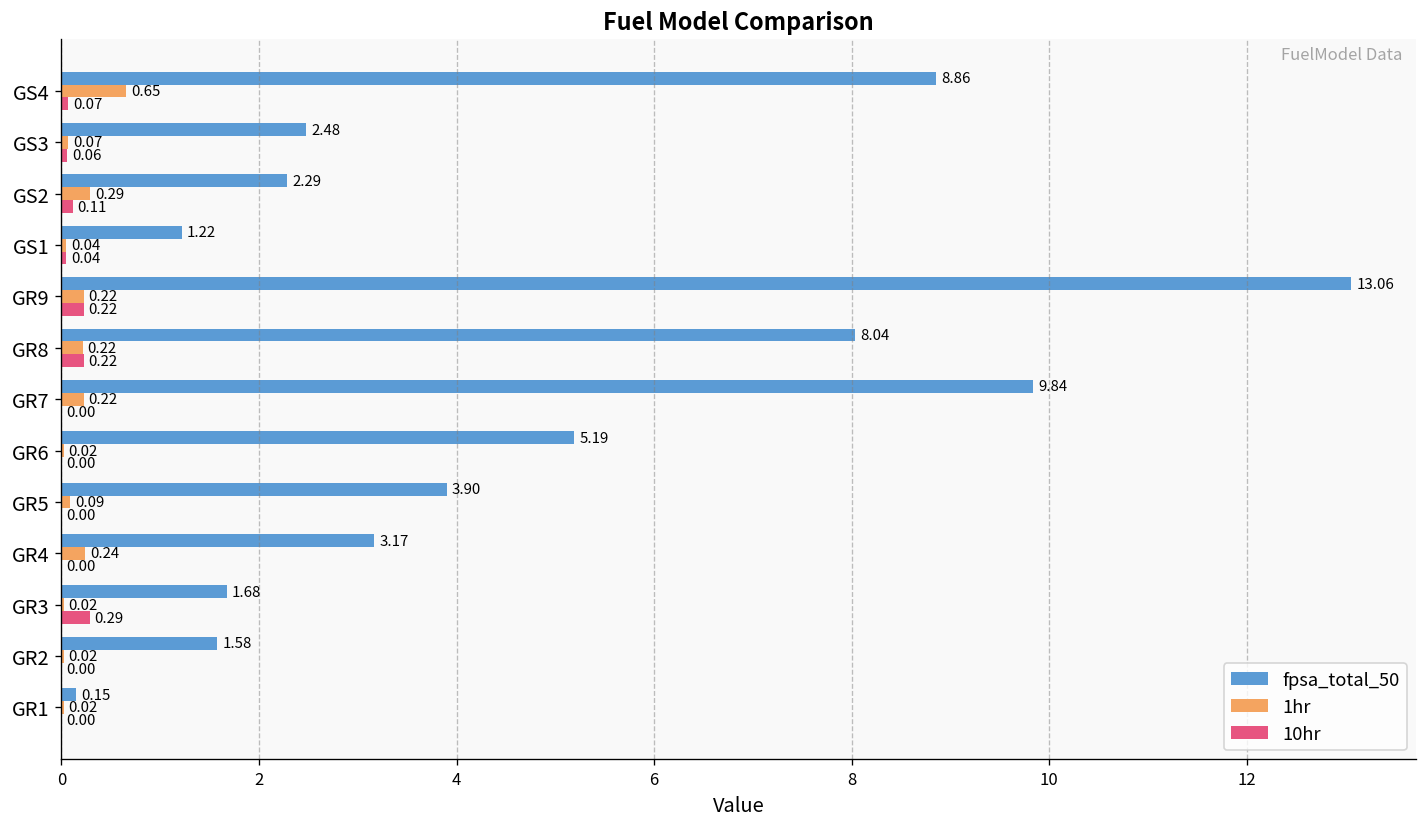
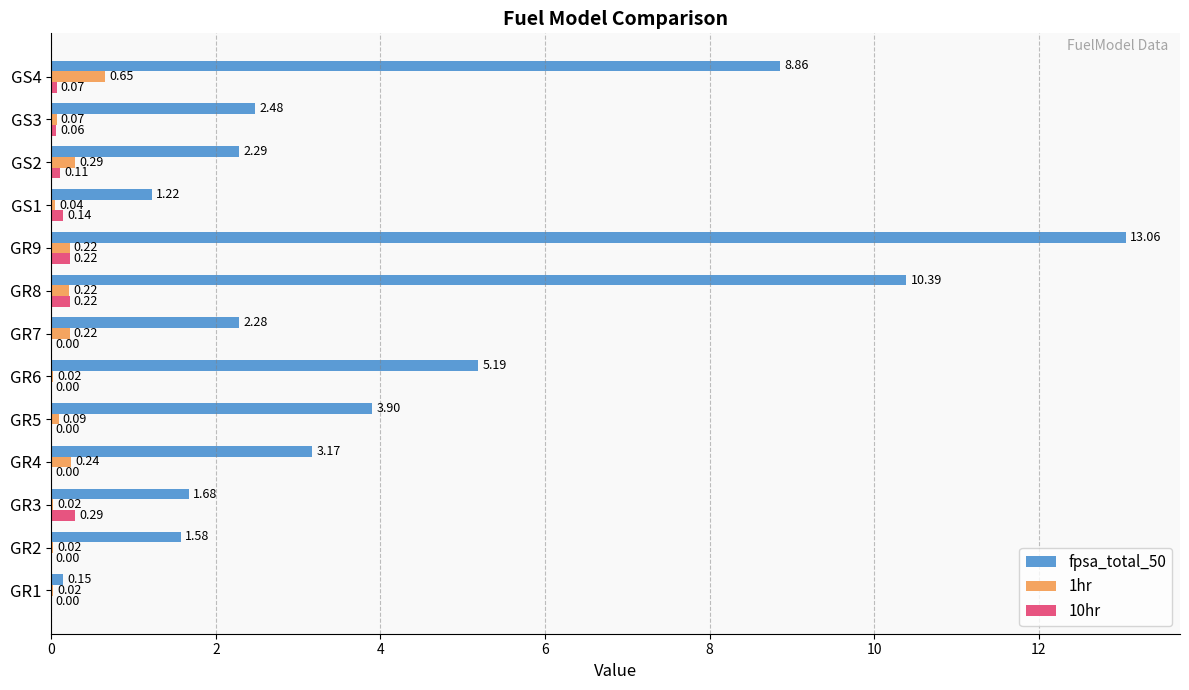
10hr, GS1: 0.04 -> 0.14
fpsa_total_50, GR8: 8.04 -> 10.39
fpsa_total_50, GR7: 9.84 -> 2.28
